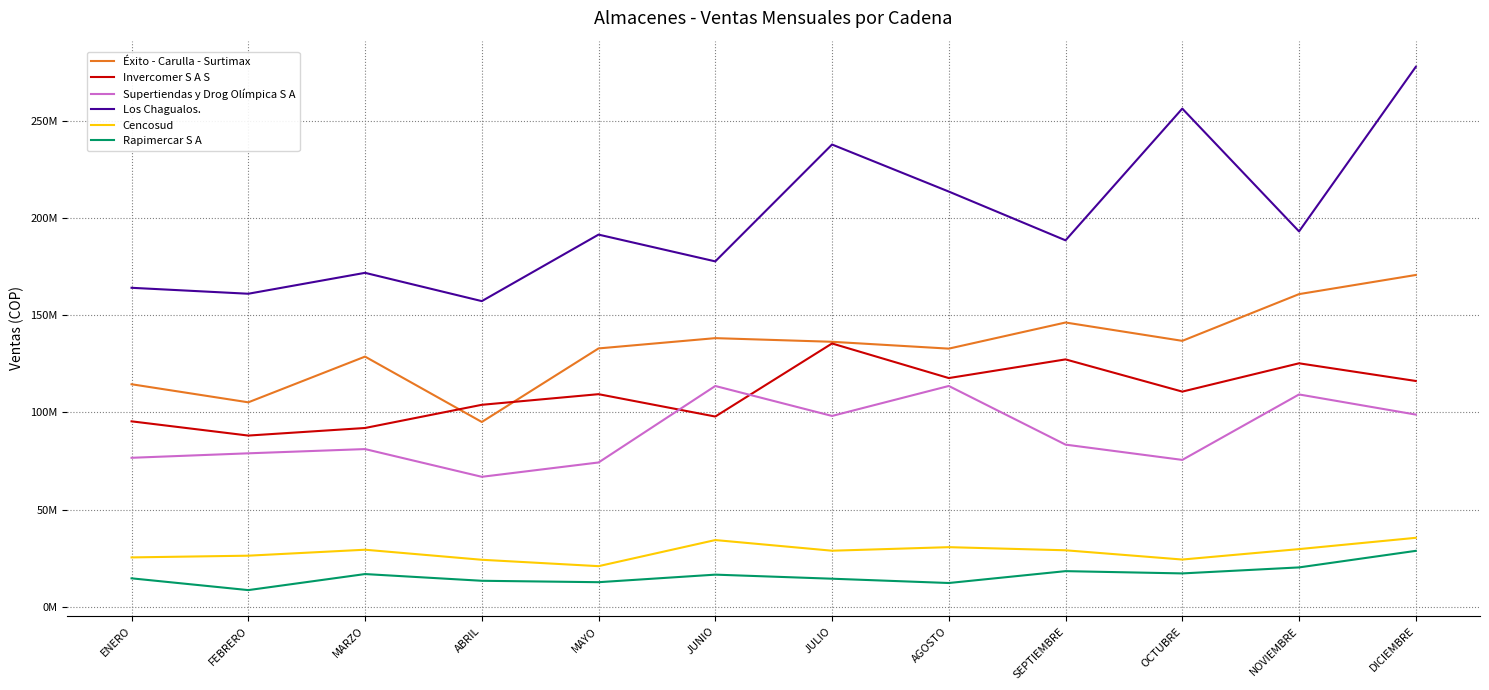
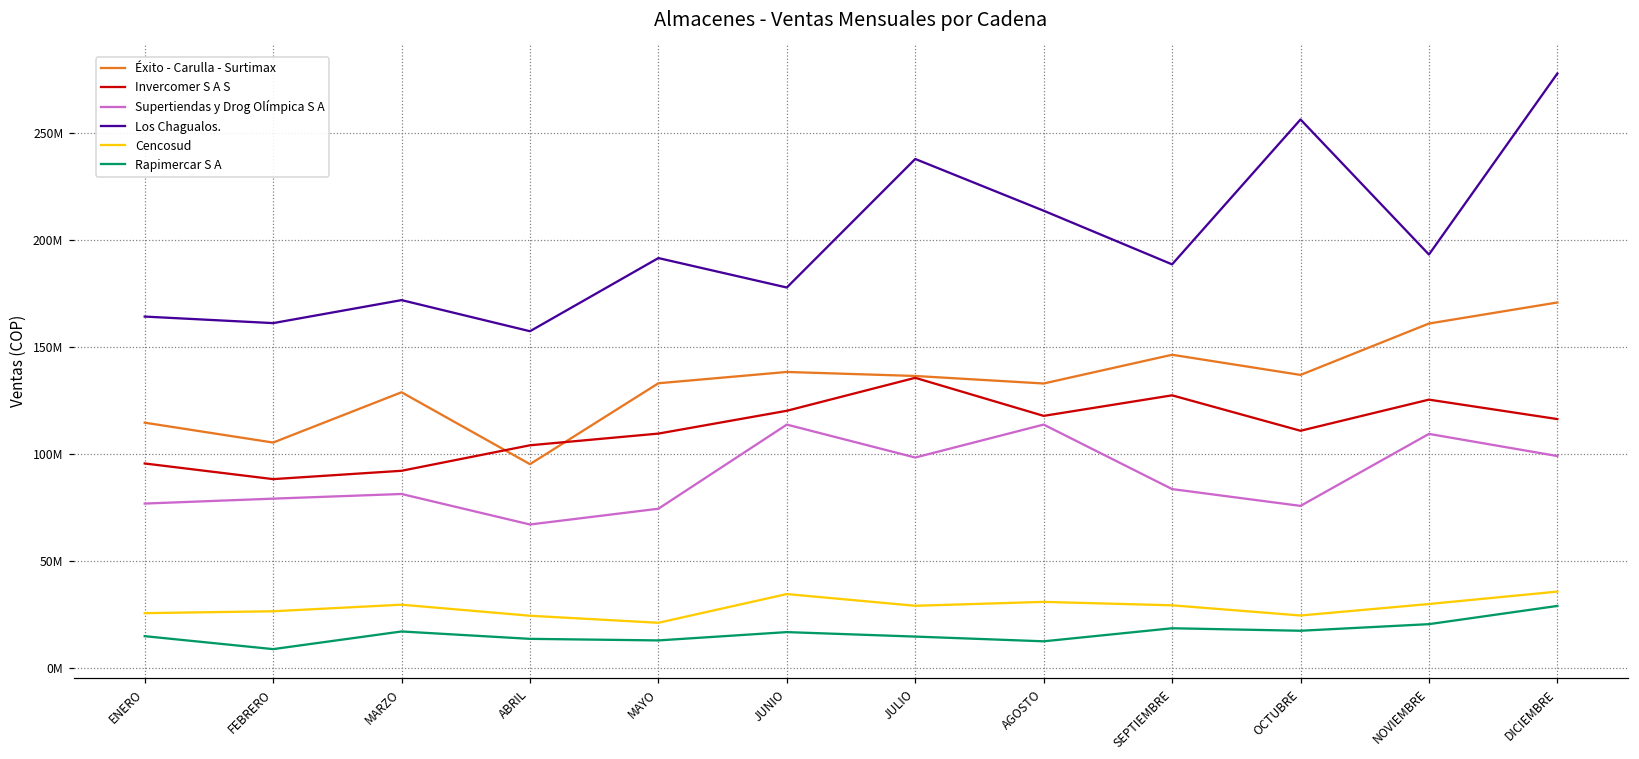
Invercomer S A S, JUNIO: 98000000 -> 120000000
